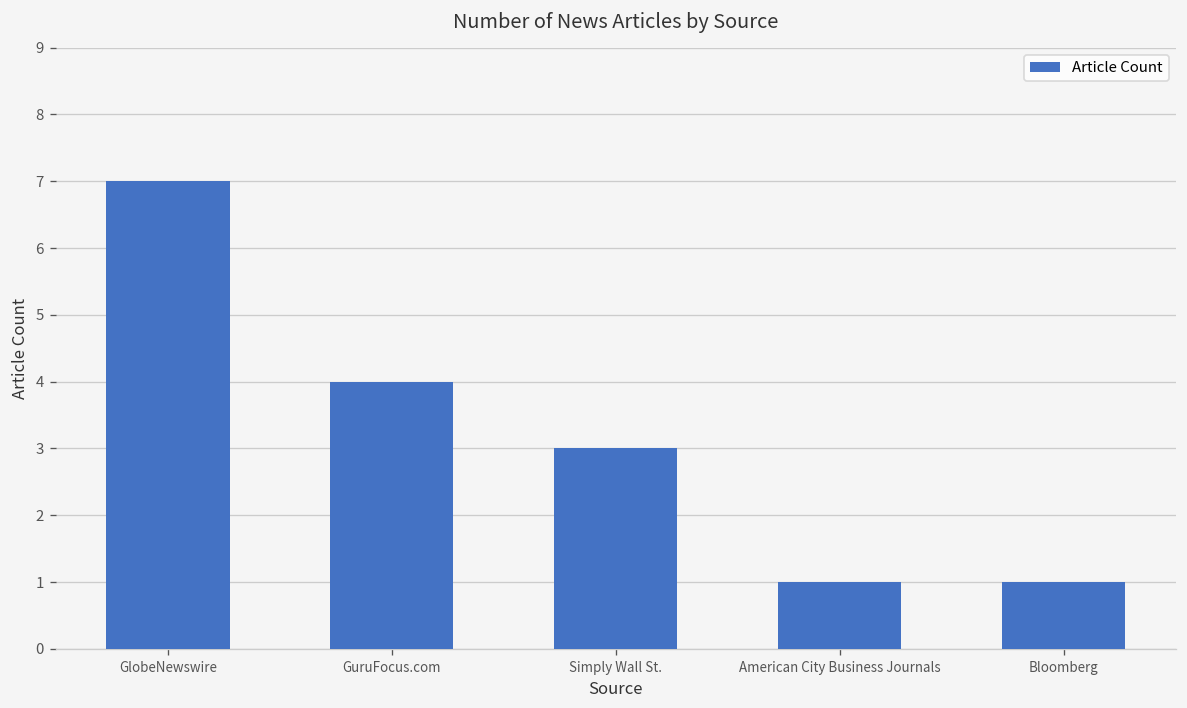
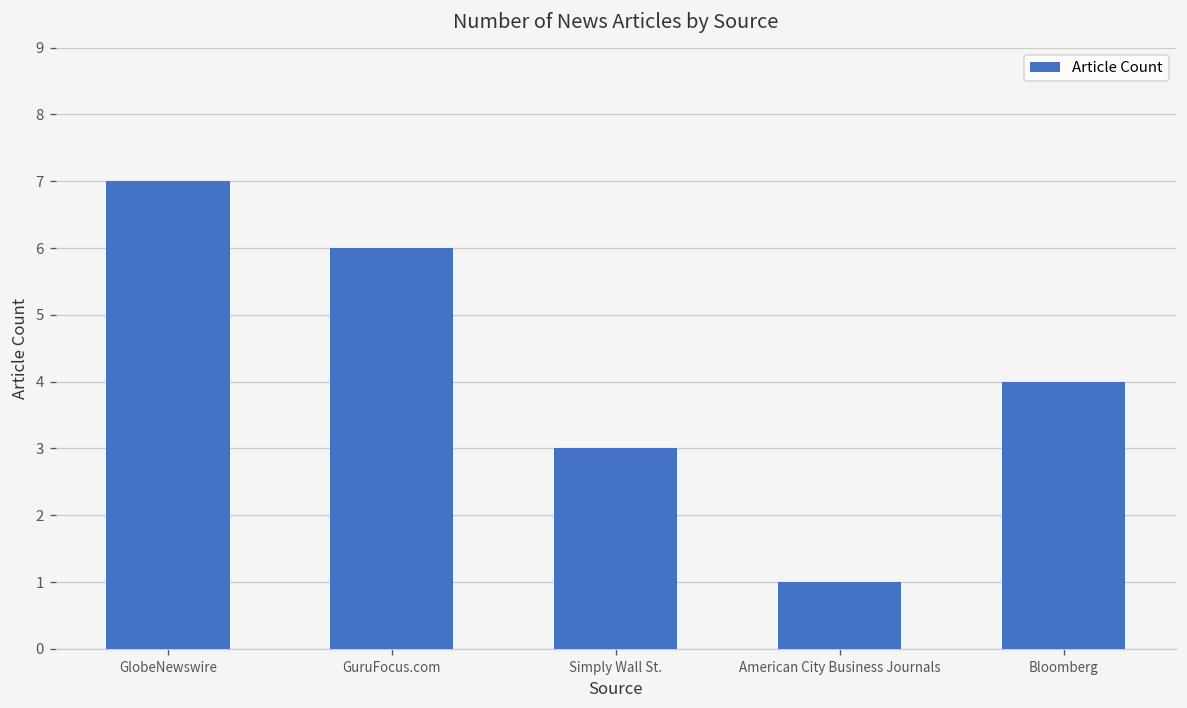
GuruFocus.com: 4 -> 6
Bloomberg: 1 -> 4
